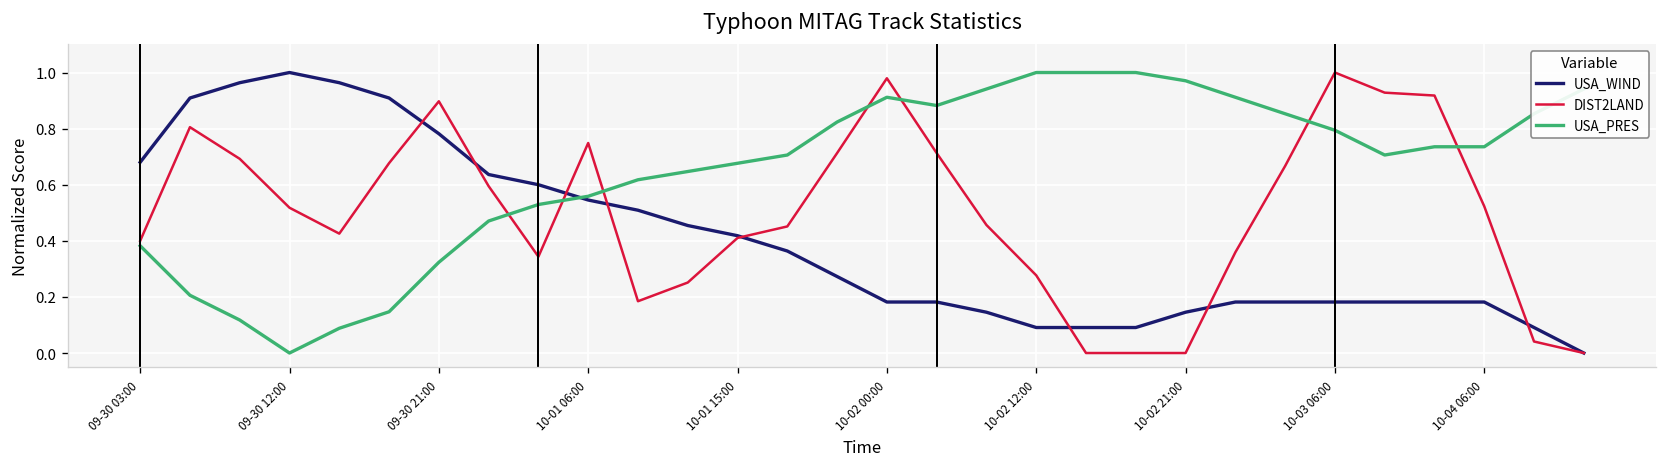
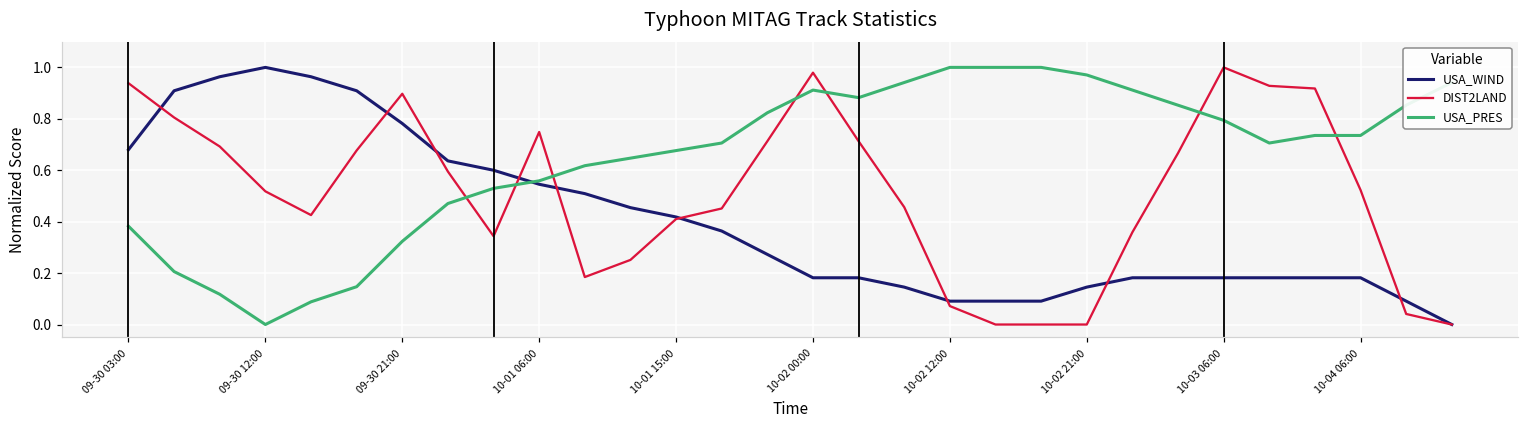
DIST2LAND, 09-30 03:00: 0.40 -> 0.94
DIST2LAND, 10-02 12:00: 0.28 -> 0.07
